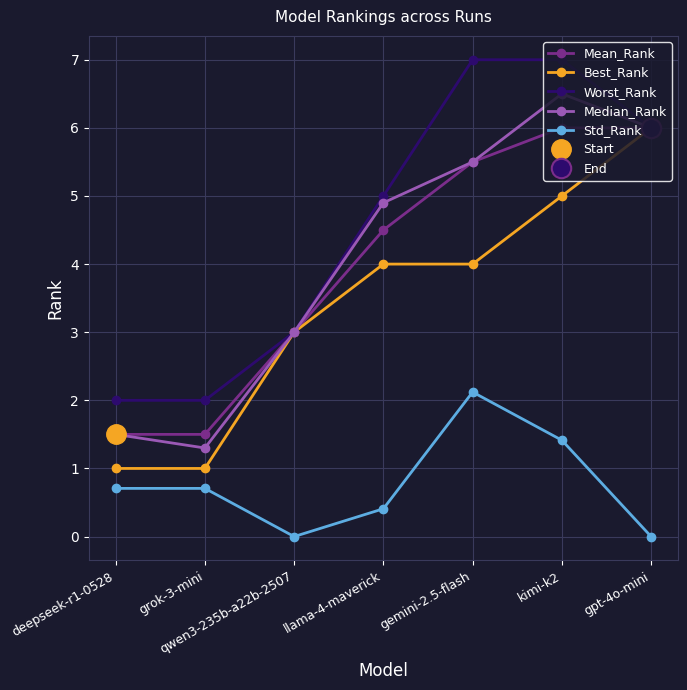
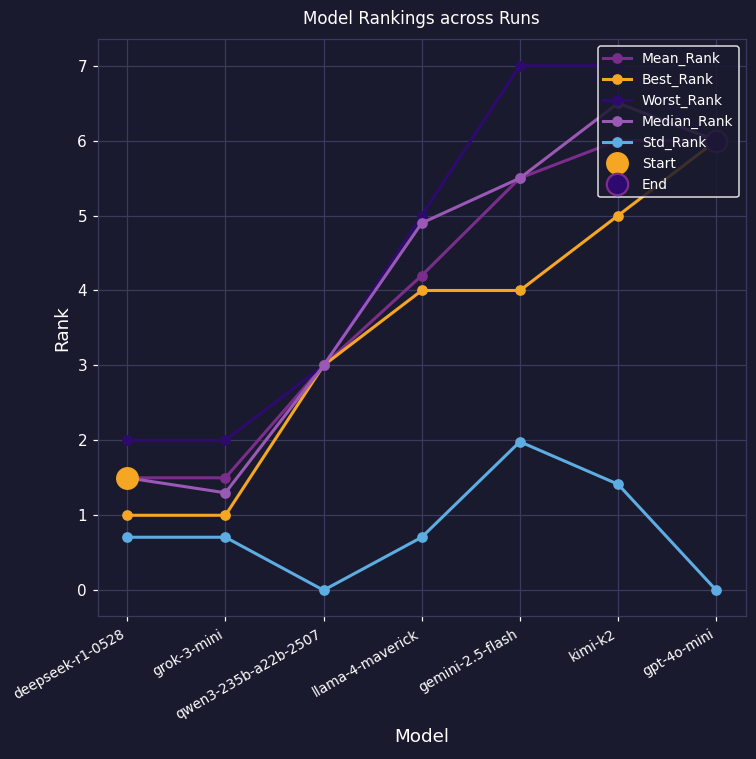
Mean_Rank, llama-4-maverick: 4.5 -> 4.2
Std_Rank, llama-4-maverick: 0.4 -> 0.7
Std_Rank, gemini-2.5-flash: 2.1 -> 2.0
